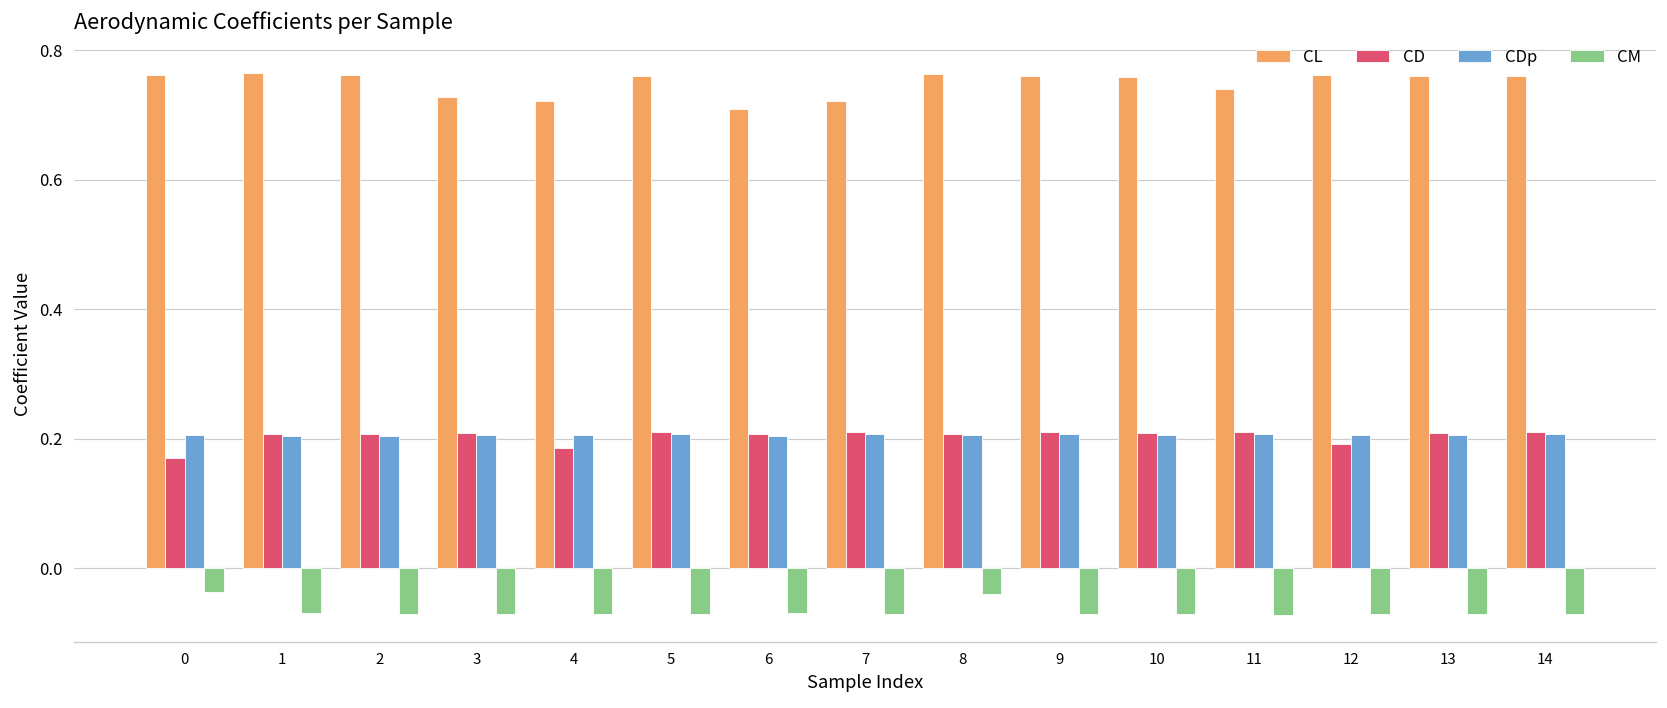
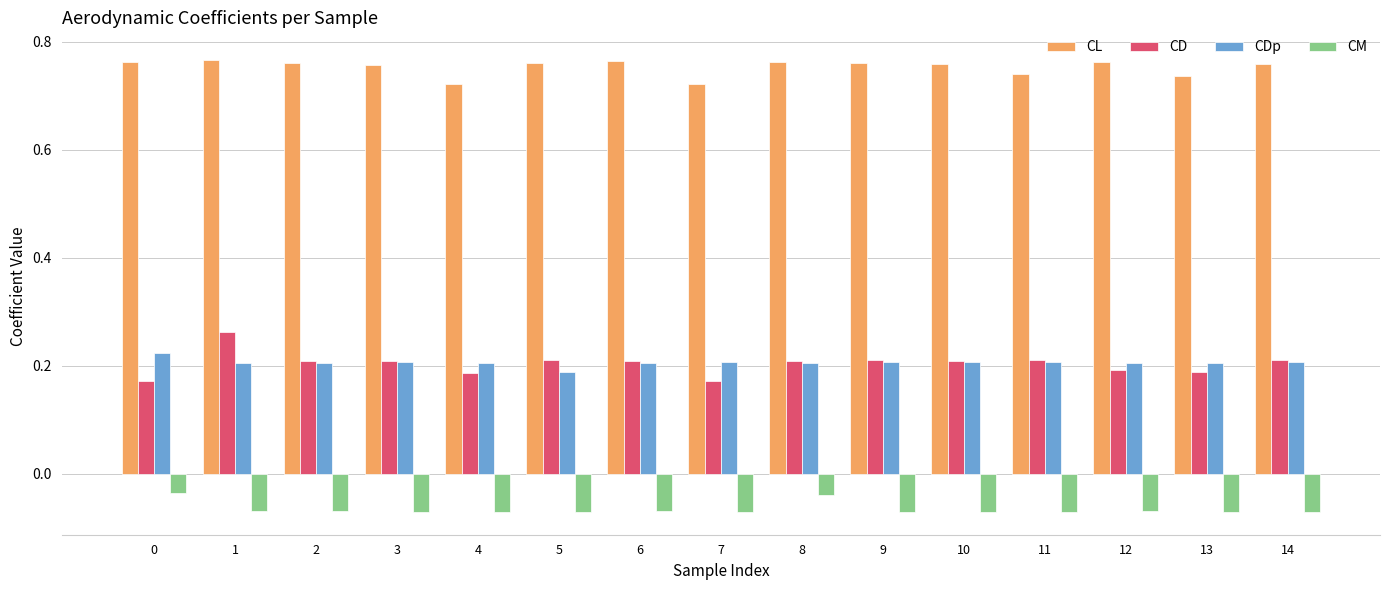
CDp, 0: 0.21 -> 0.22
CD, 1: 0.21 -> 0.26
CL, 3: 0.73 -> 0.76
CDp, 5: 0.21 -> 0.19
CL, 6: 0.71 -> 0.76
CD, 7: 0.21 -> 0.17
CL, 13: 0.76 -> 0.74
CD, 13: 0.21 -> 0.19
